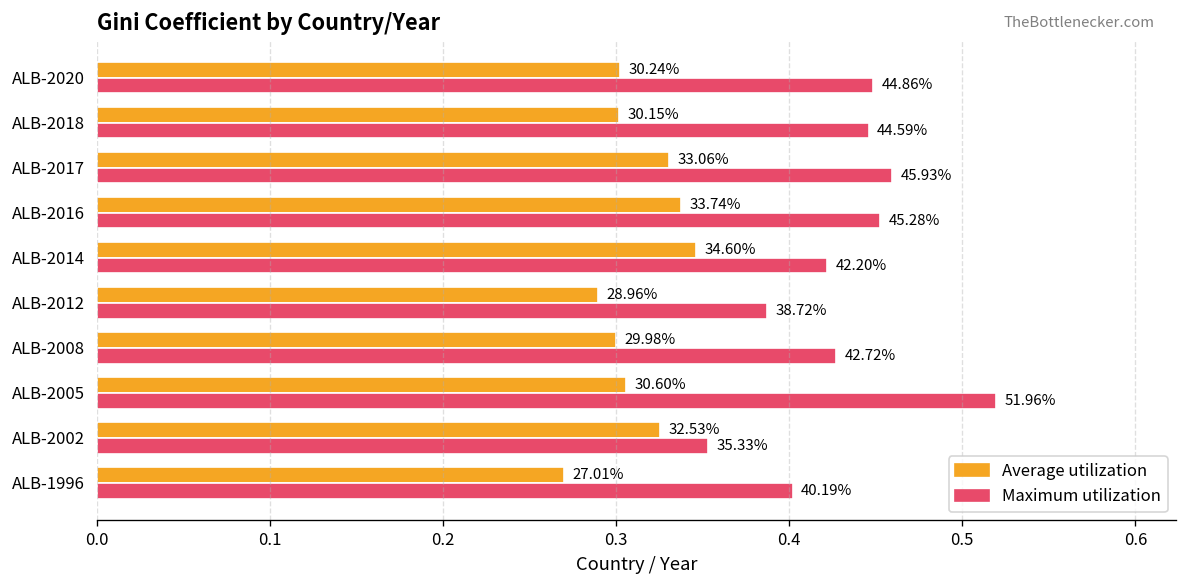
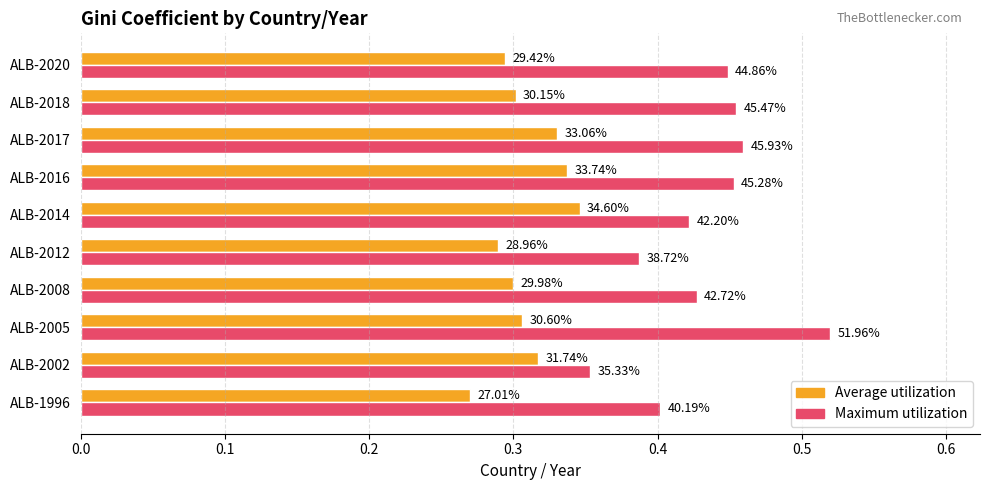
Average utilization, ALB-2020: 30.24% -> 29.42%
Maximum utilization, ALB-2018: 44.59% -> 45.47%
Average utilization, ALB-2002: 32.53% -> 31.74%
